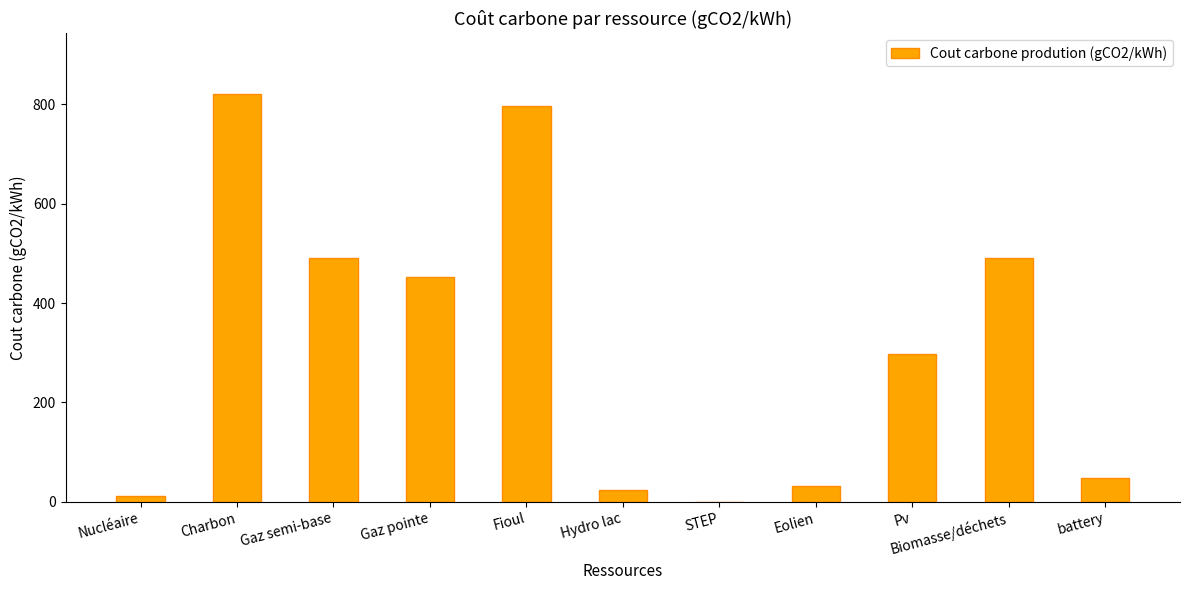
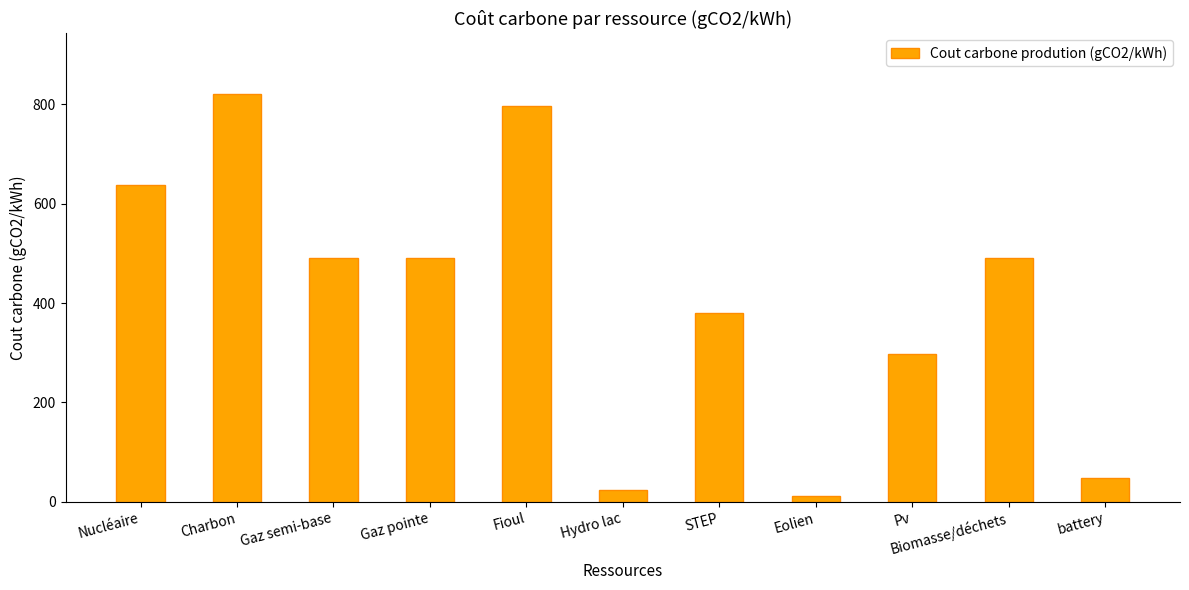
Nucléaire: 10 -> 640
Gaz pointe: 450 -> 490
STEP: 0 -> 380
Eolien: 30 -> 10
